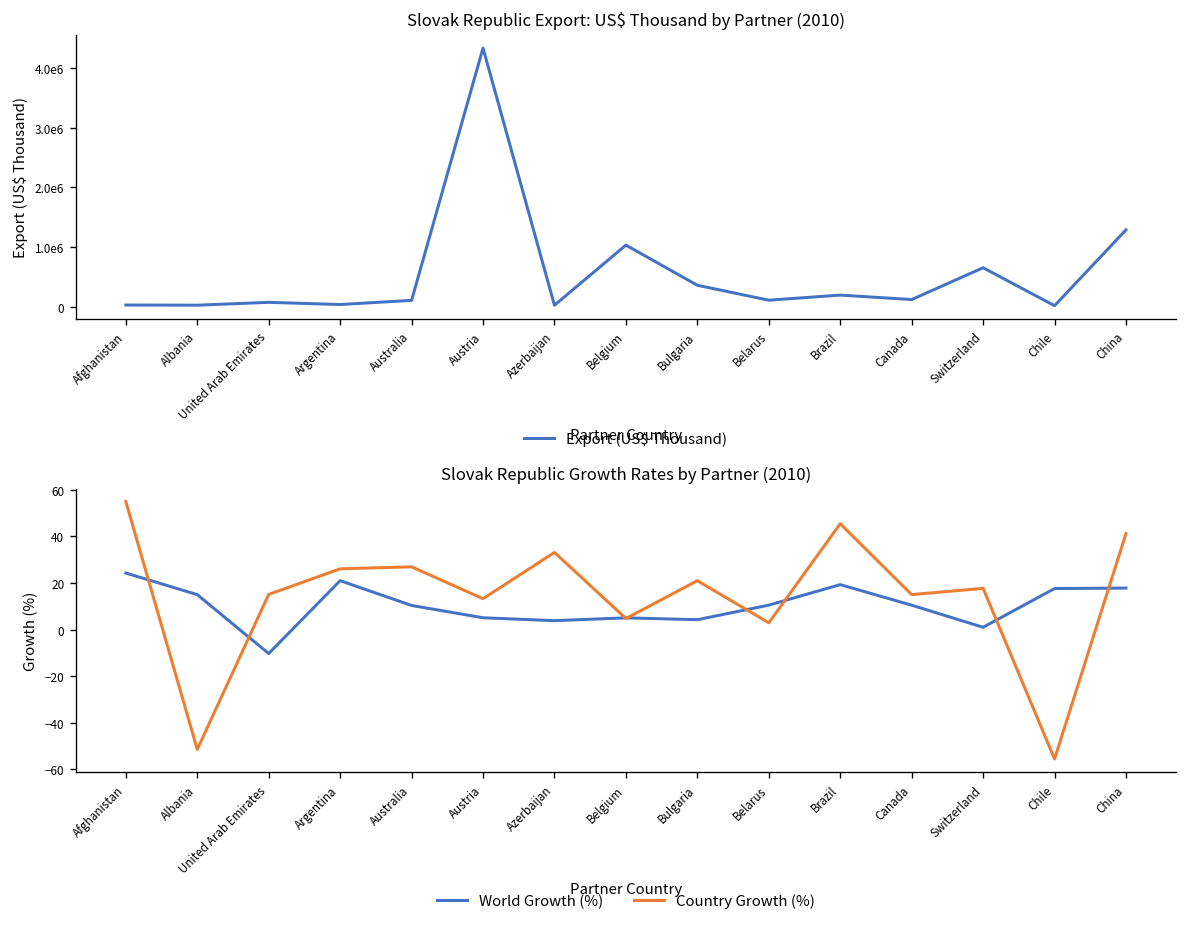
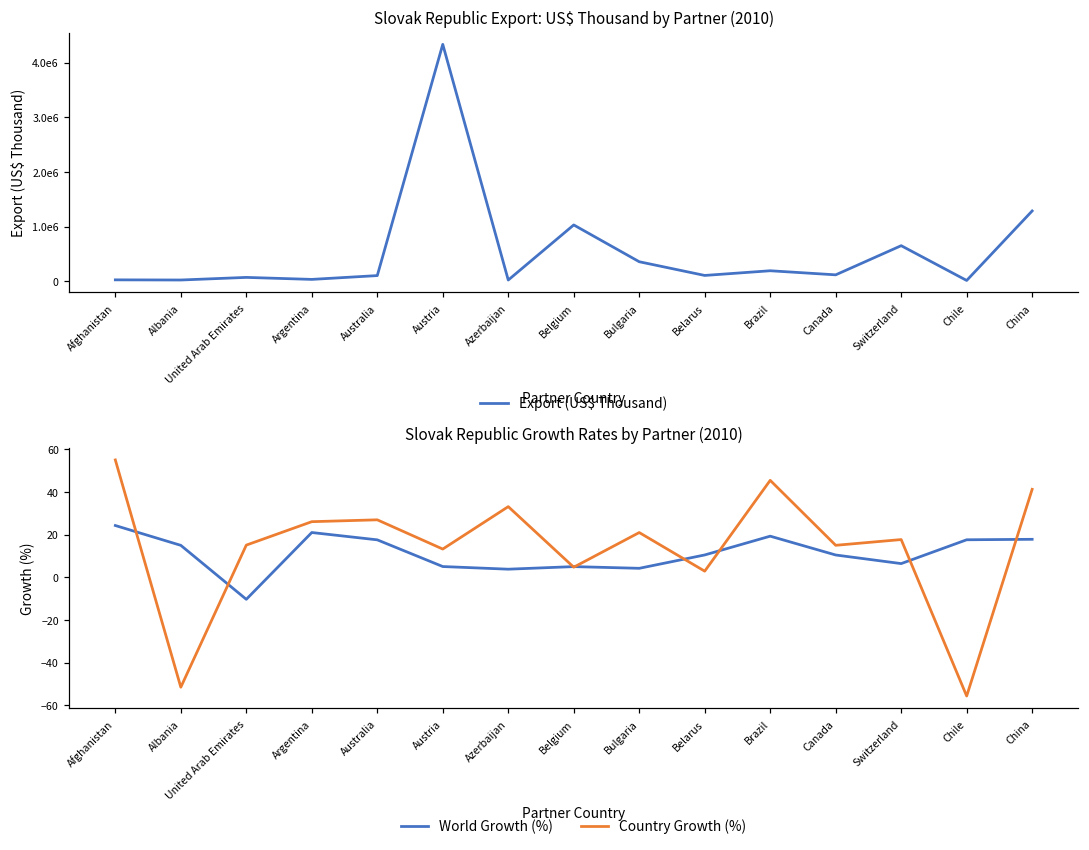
Slovak Republic Growth Rates by Partner (2010), World Growth (%), Australia: 10 -> 18
Slovak Republic Growth Rates by Partner (2010), World Growth (%), Switzerland: 1 -> 6
